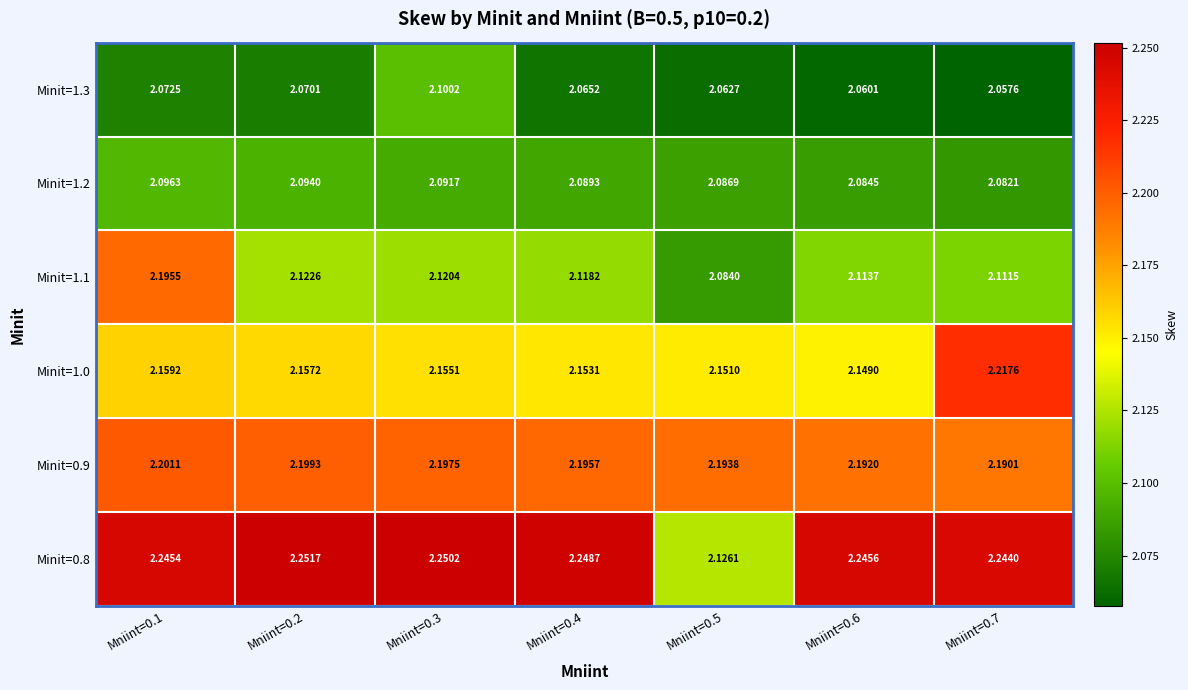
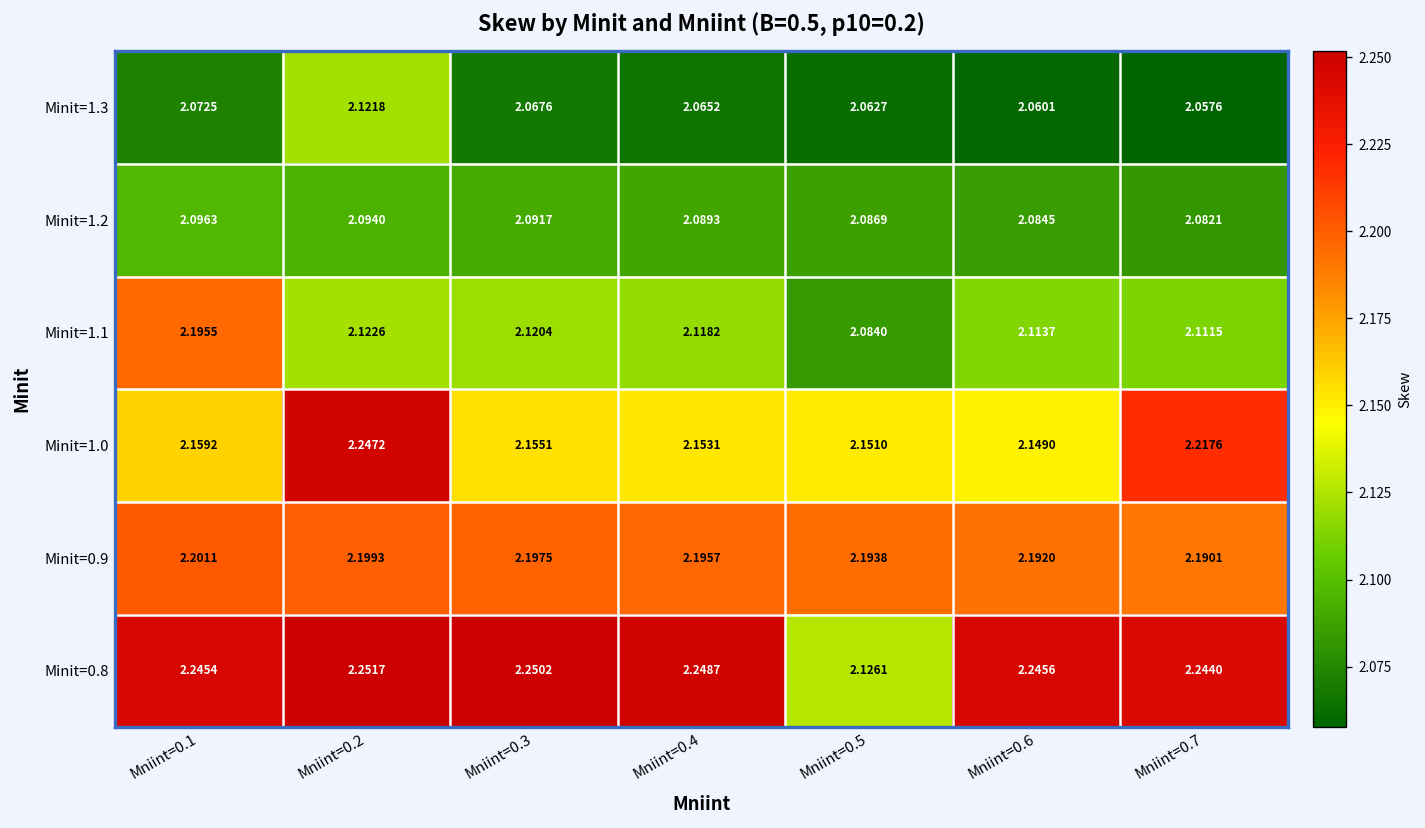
Minit=1.3, Mniint=0.2: 2.0701 -> 2.1218
Minit=1.3, Mniint=0.3: 2.1002 -> 2.0676
Minit=1.0, Mniint=0.2: 2.1572 -> 2.2472
